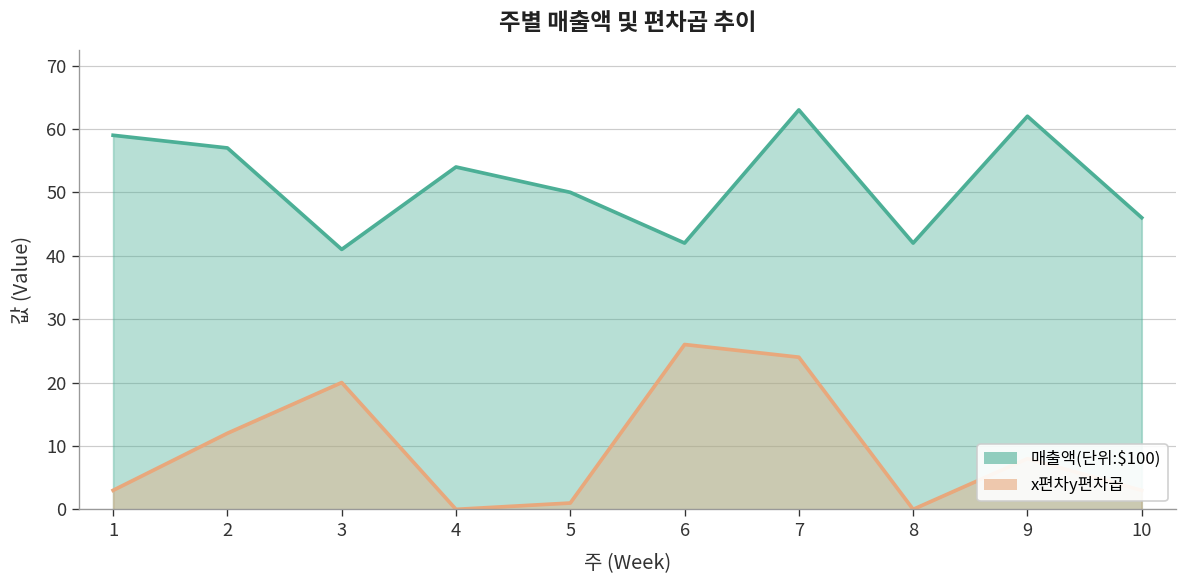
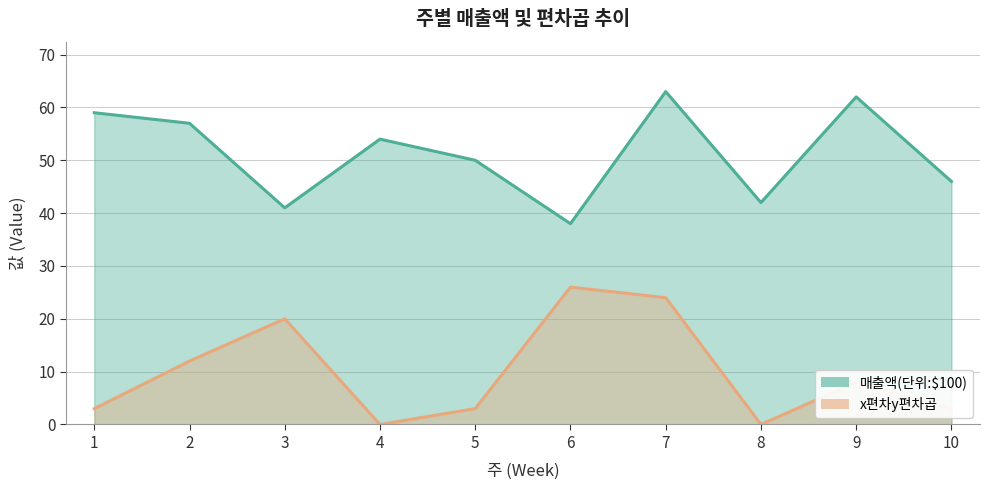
x편차y편차곱, 5: 1 -> 3
매출액(단위:$100), 6: 42 -> 38
